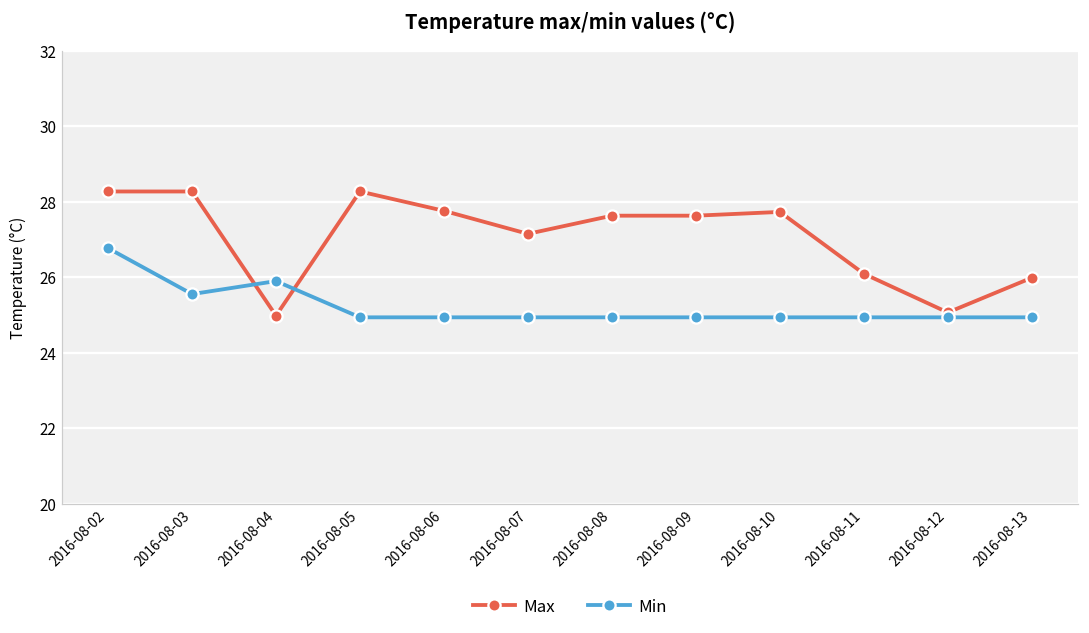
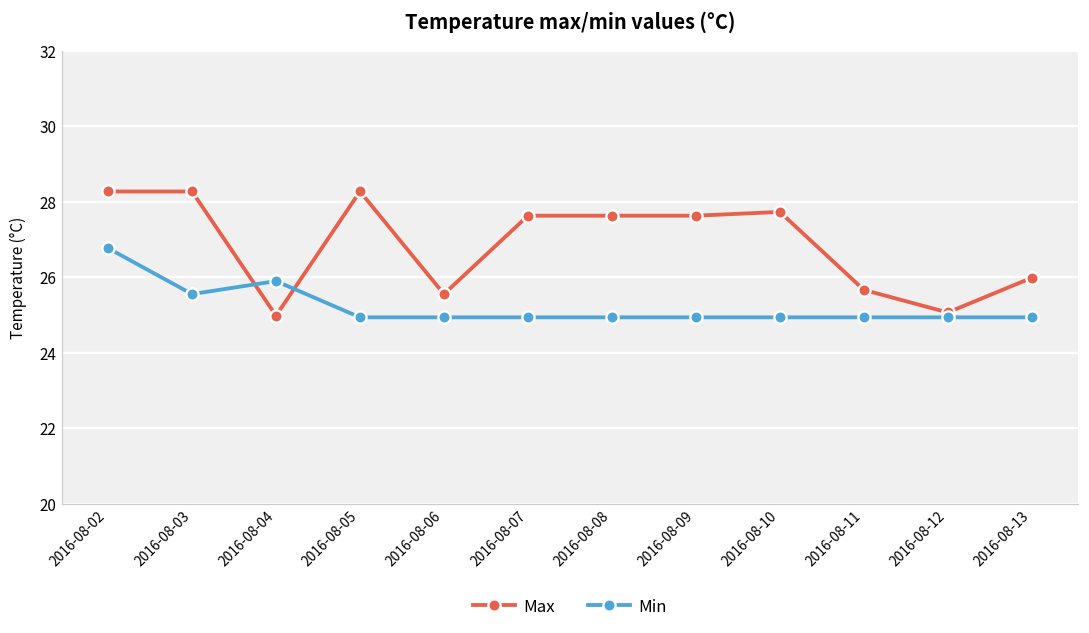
Max, 2016-08-06: 27.8 -> 25.6
Max, 2016-08-07: 27.2 -> 27.6
Max, 2016-08-11: 26.1 -> 25.7
